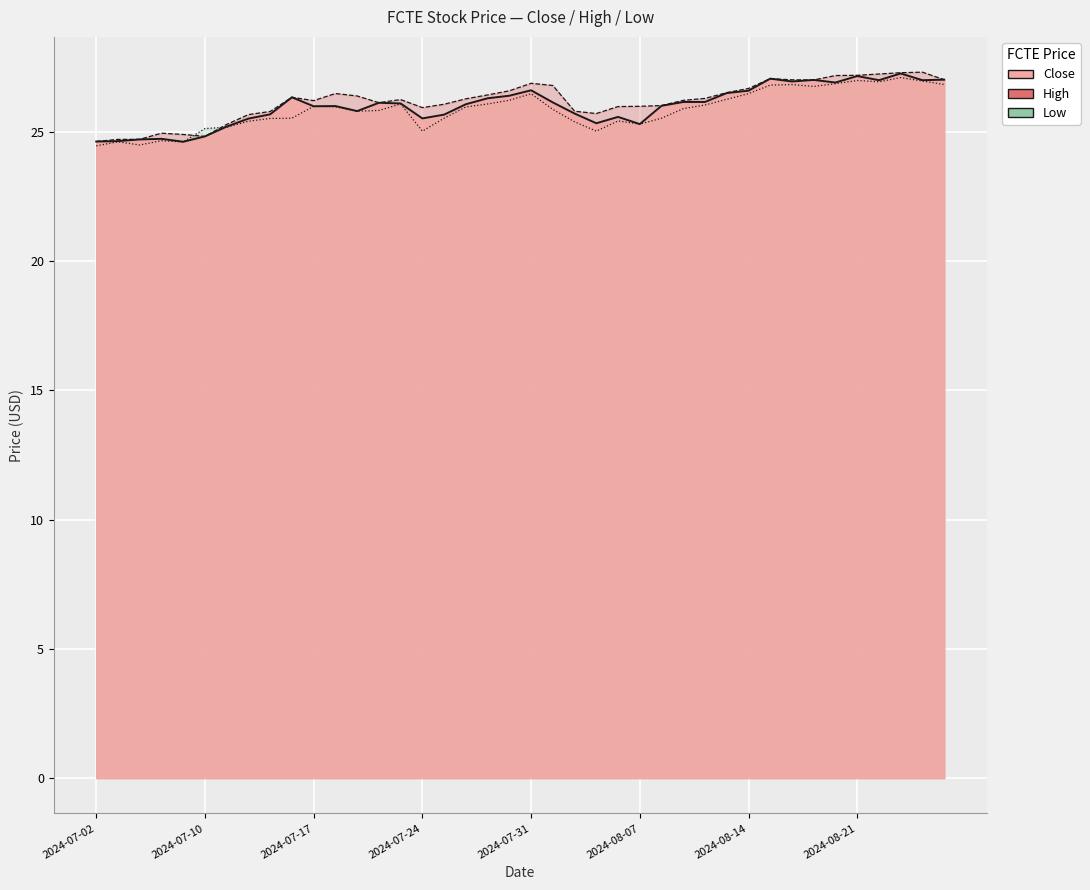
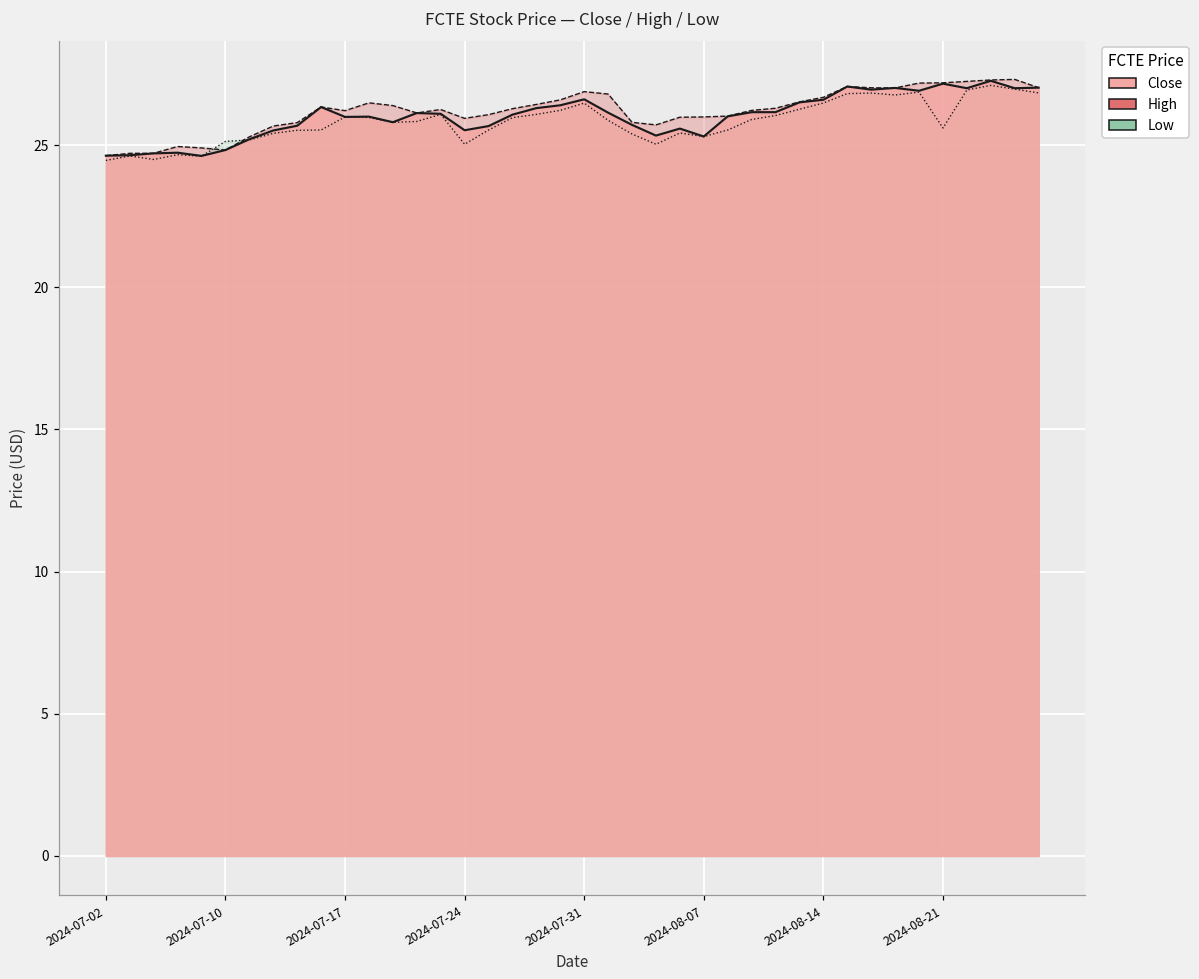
Low, 2024-08-21: 27.0 -> 25.6
